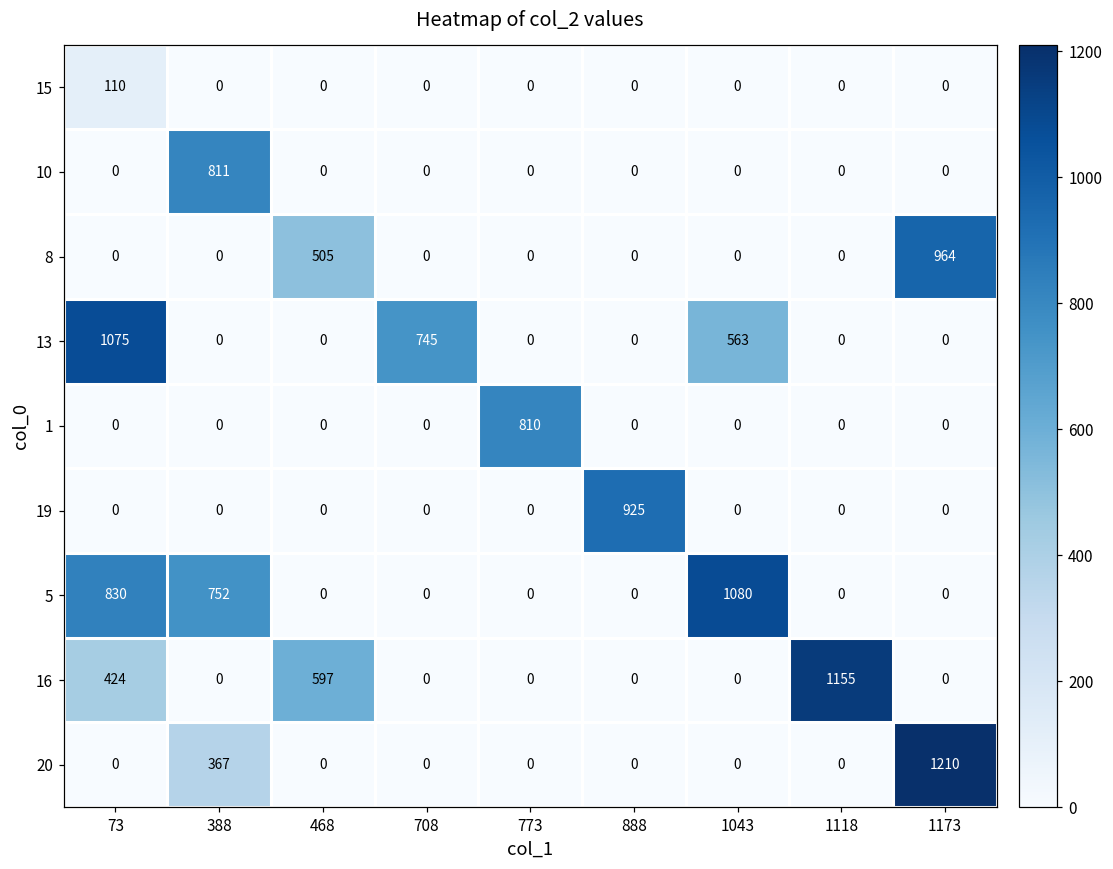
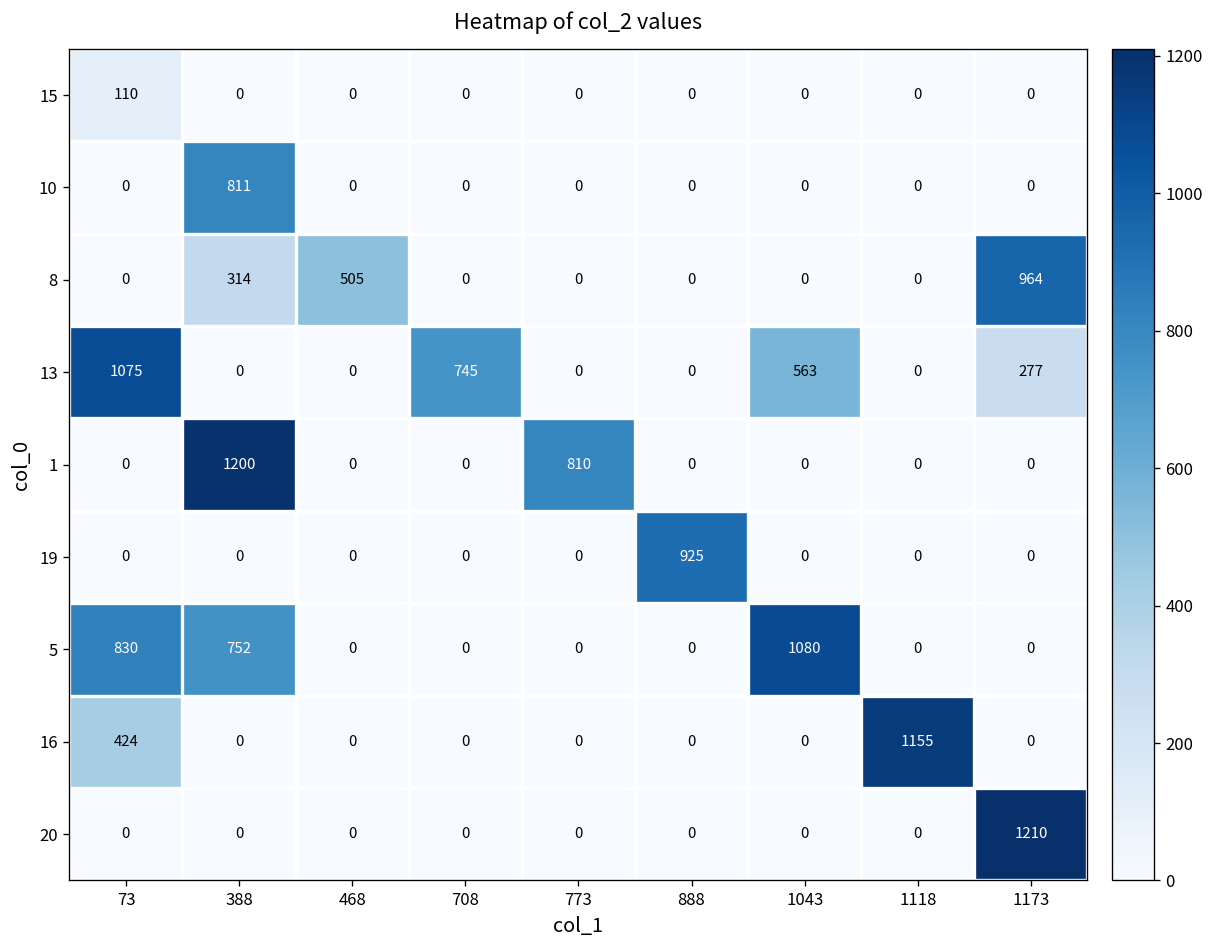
8, 388: 0 -> 314
13, 1173: 0 -> 277
1, 388: 0 -> 1200
16, 468: 597 -> 0
20, 388: 367 -> 0
